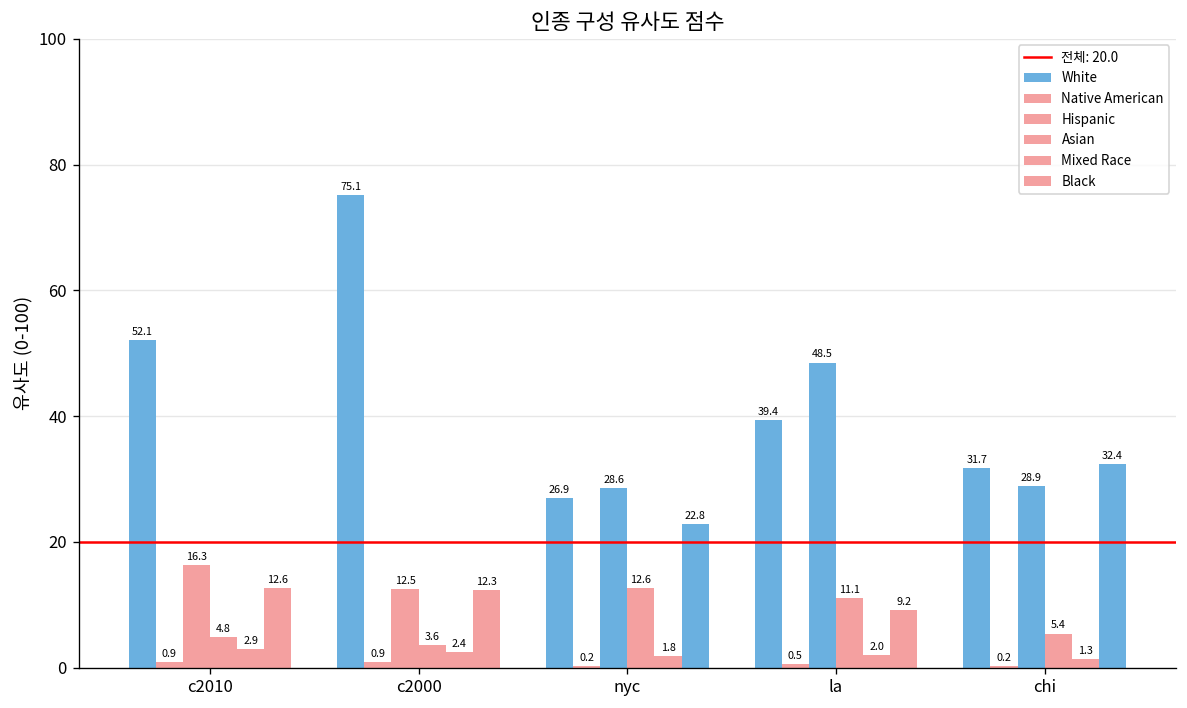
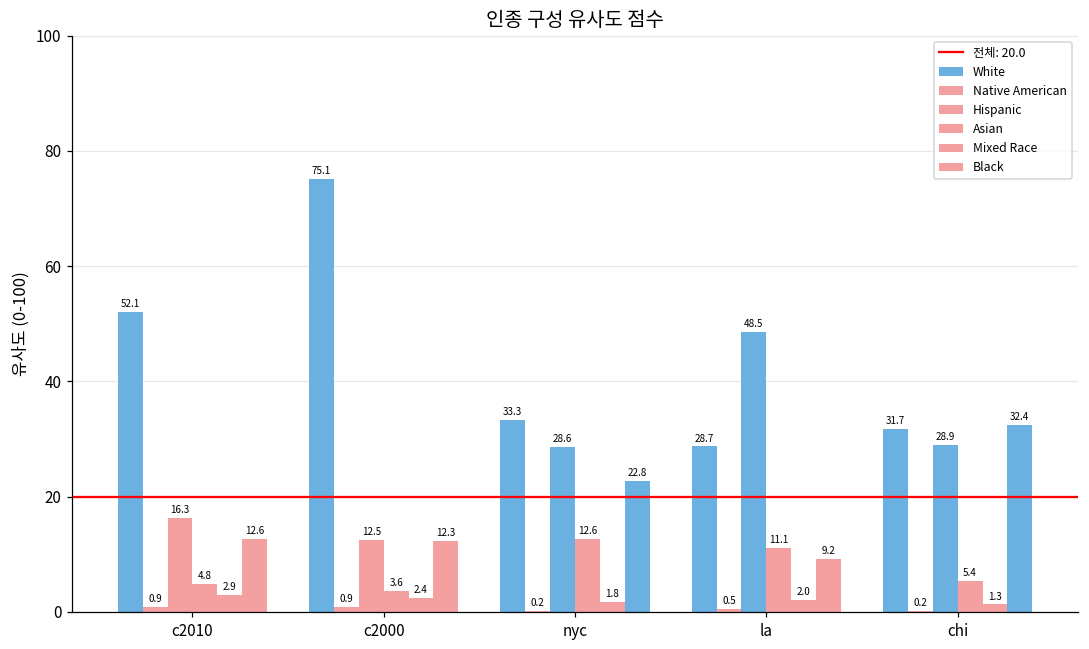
White, nyc: 26.9 -> 33.3
White, la: 39.4 -> 28.7
